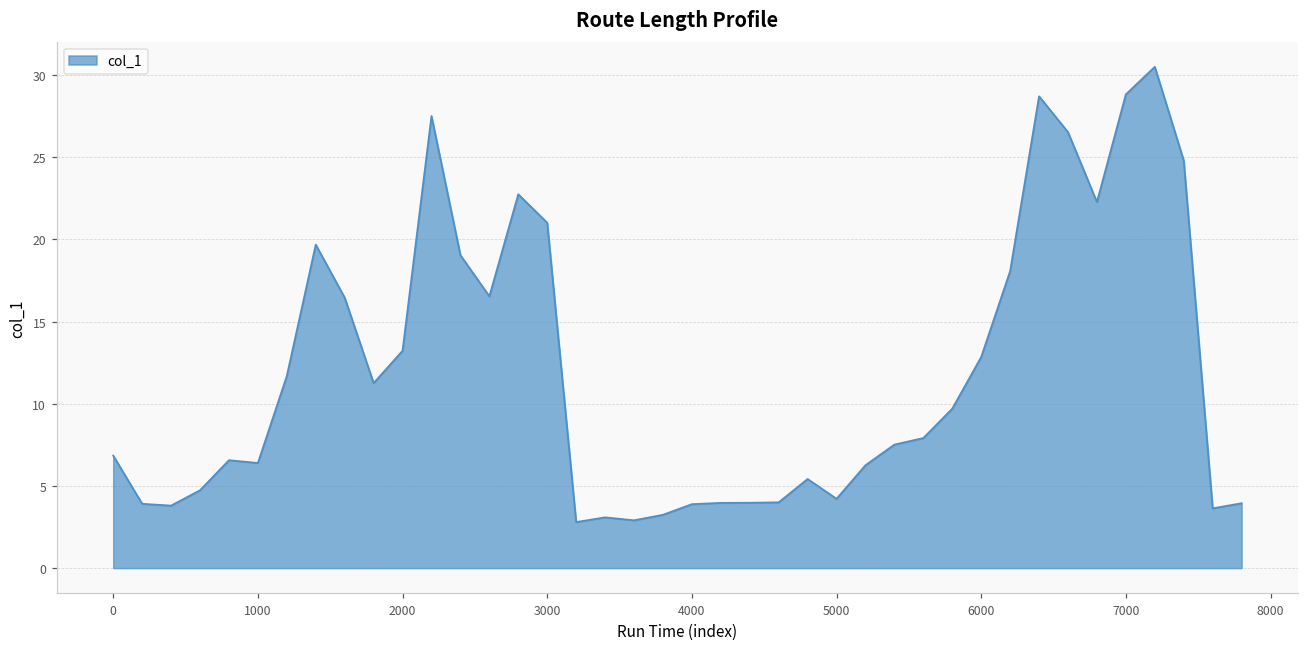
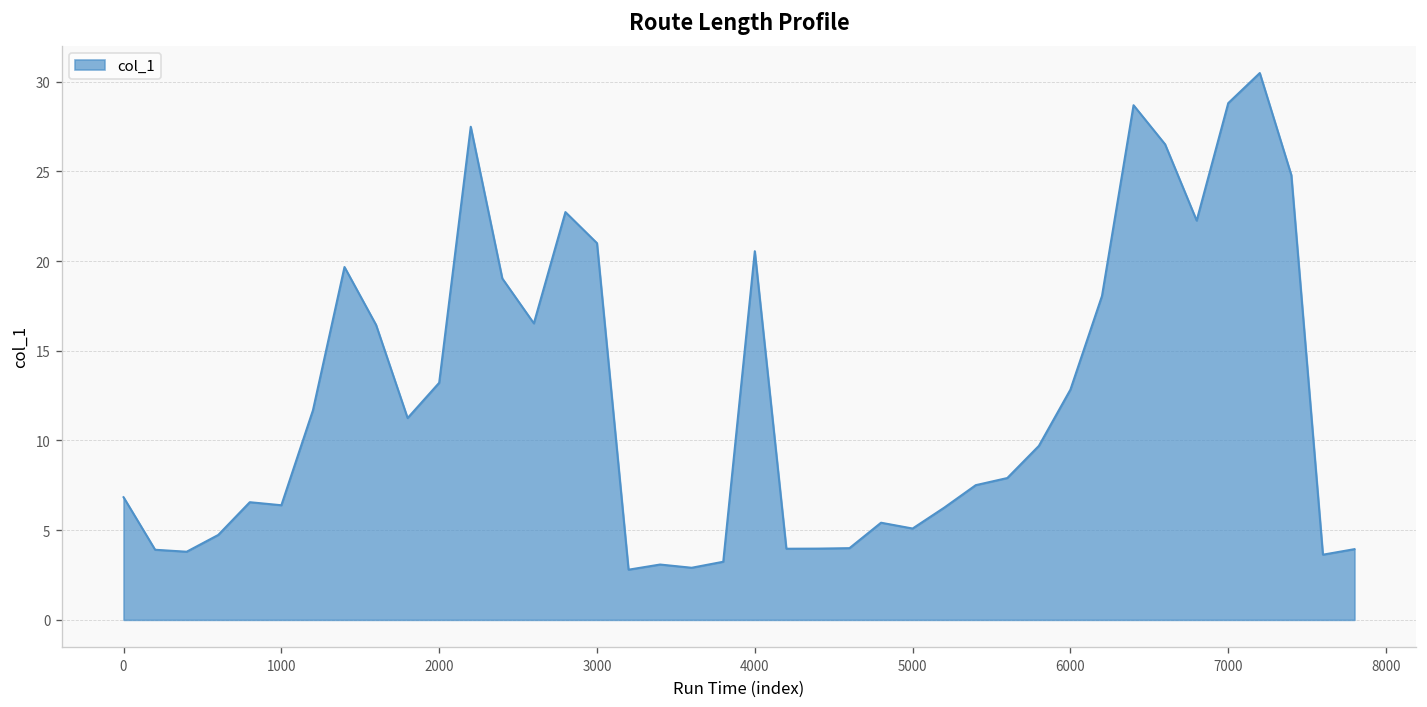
4000: 3.9 -> 20.6
5000: 4.2 -> 5.1
